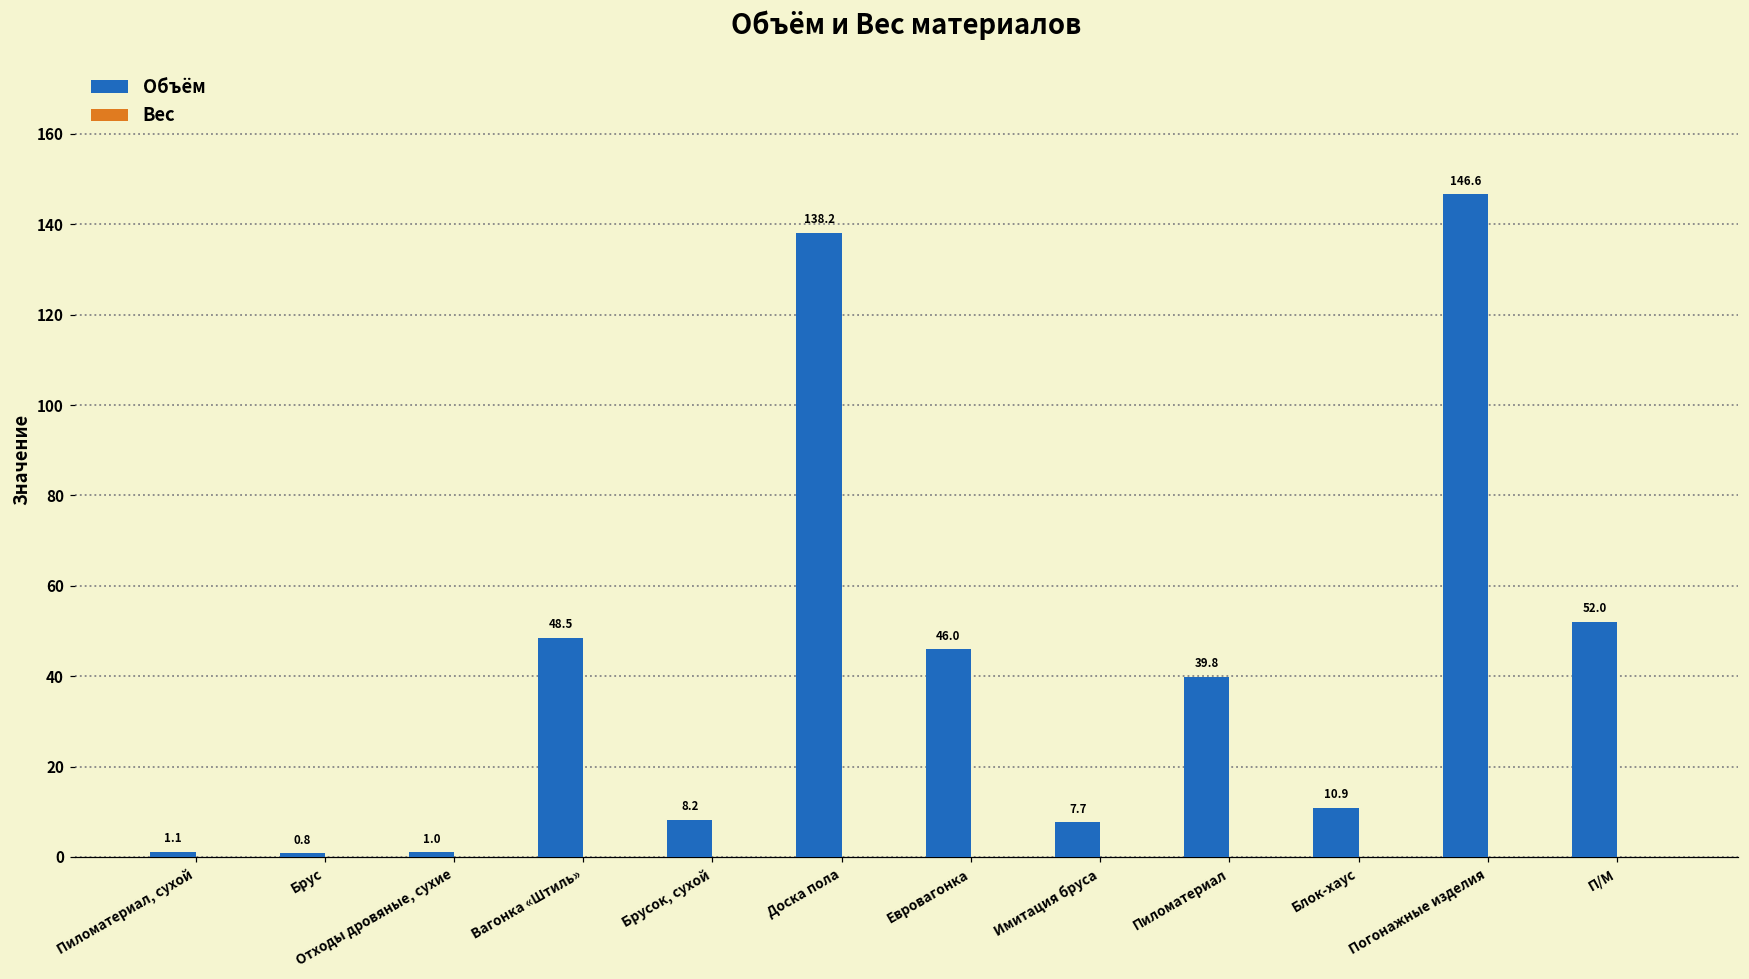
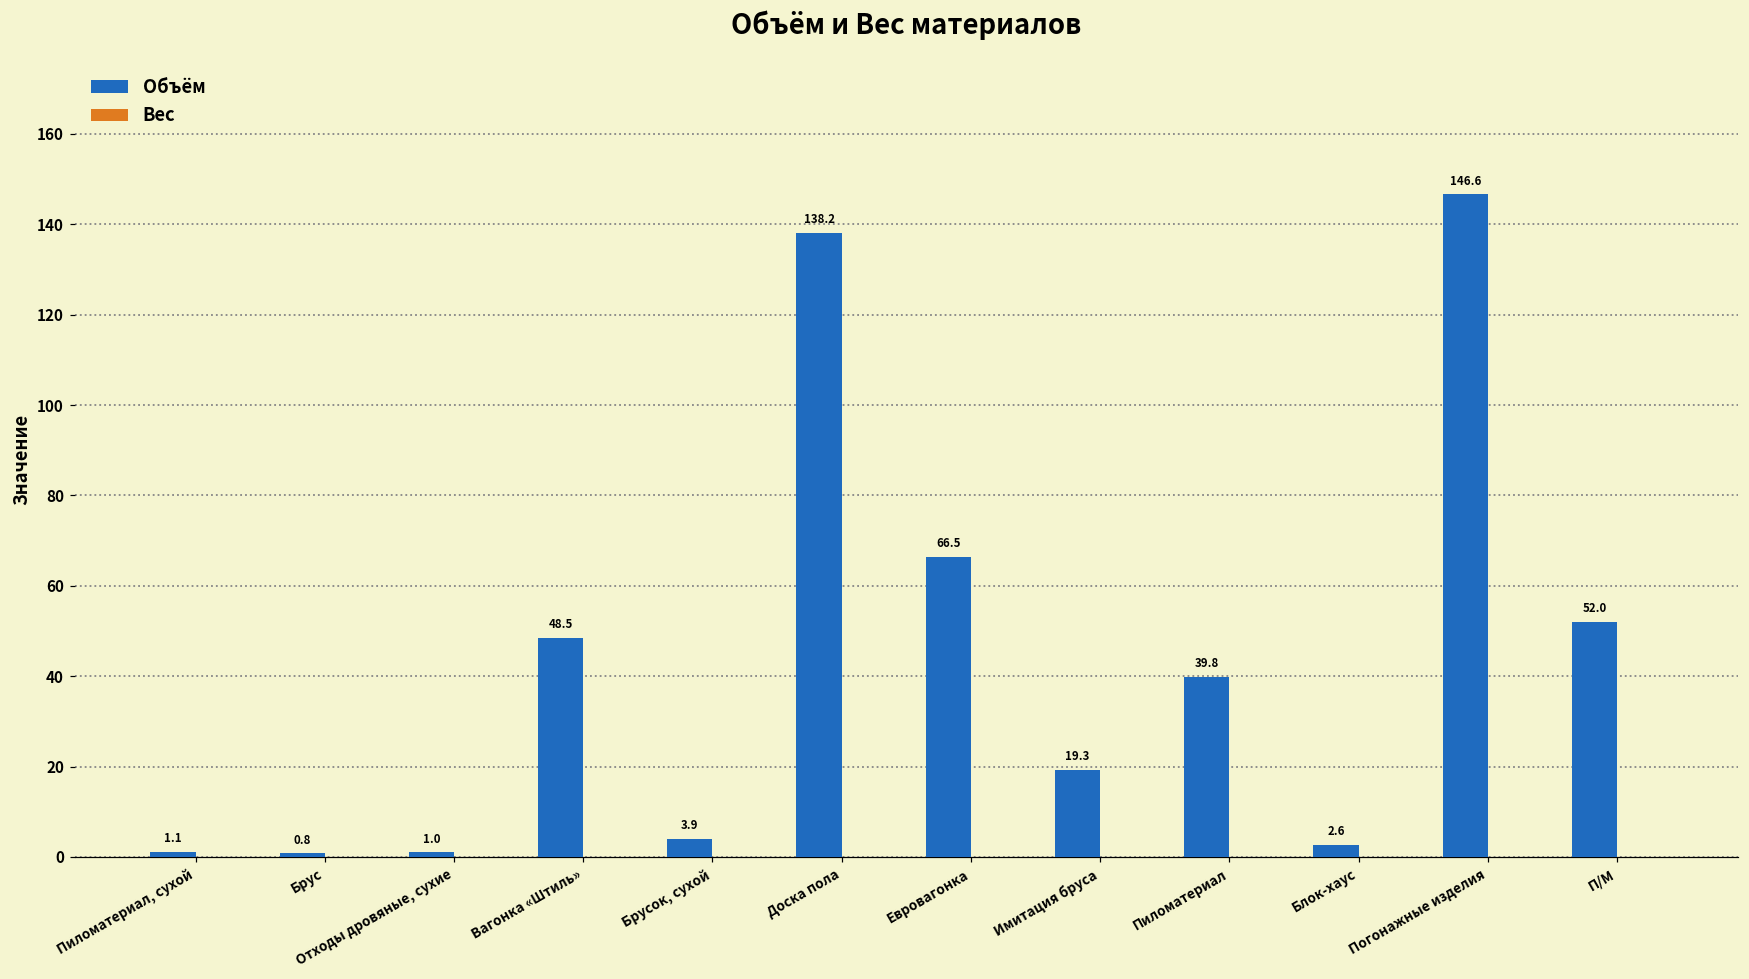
Объём, Брусок, сухой: 8.2 -> 3.9
Объём, Евровагонка: 46.0 -> 66.5
Объём, Имитация бруса: 7.7 -> 19.3
Объём, Блок-хаус: 10.9 -> 2.6
